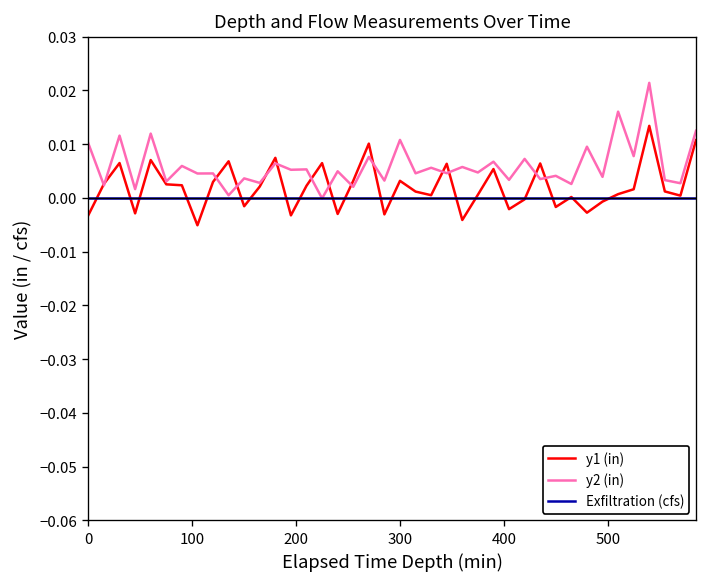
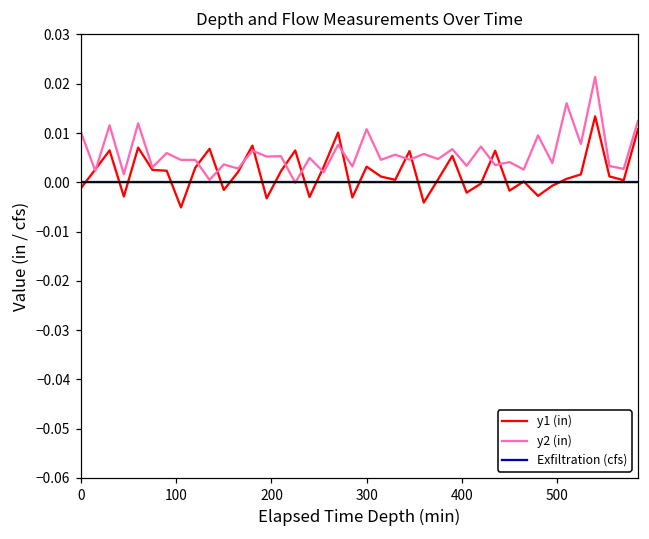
y1 (in), 0: -0.003 -> -0.001
